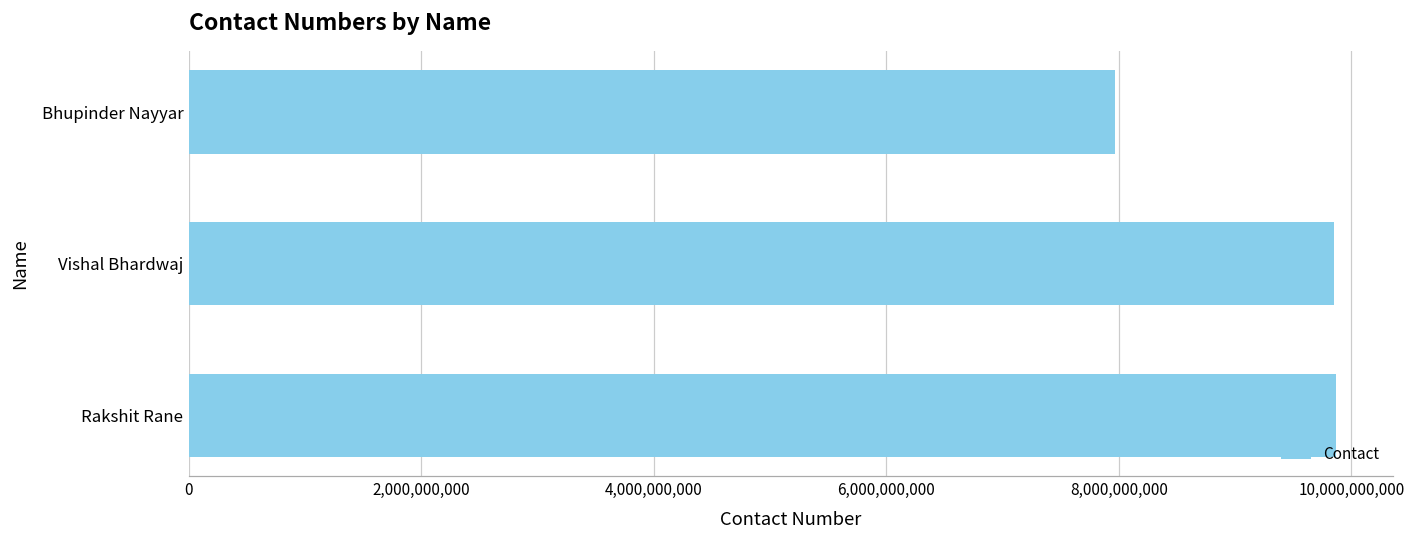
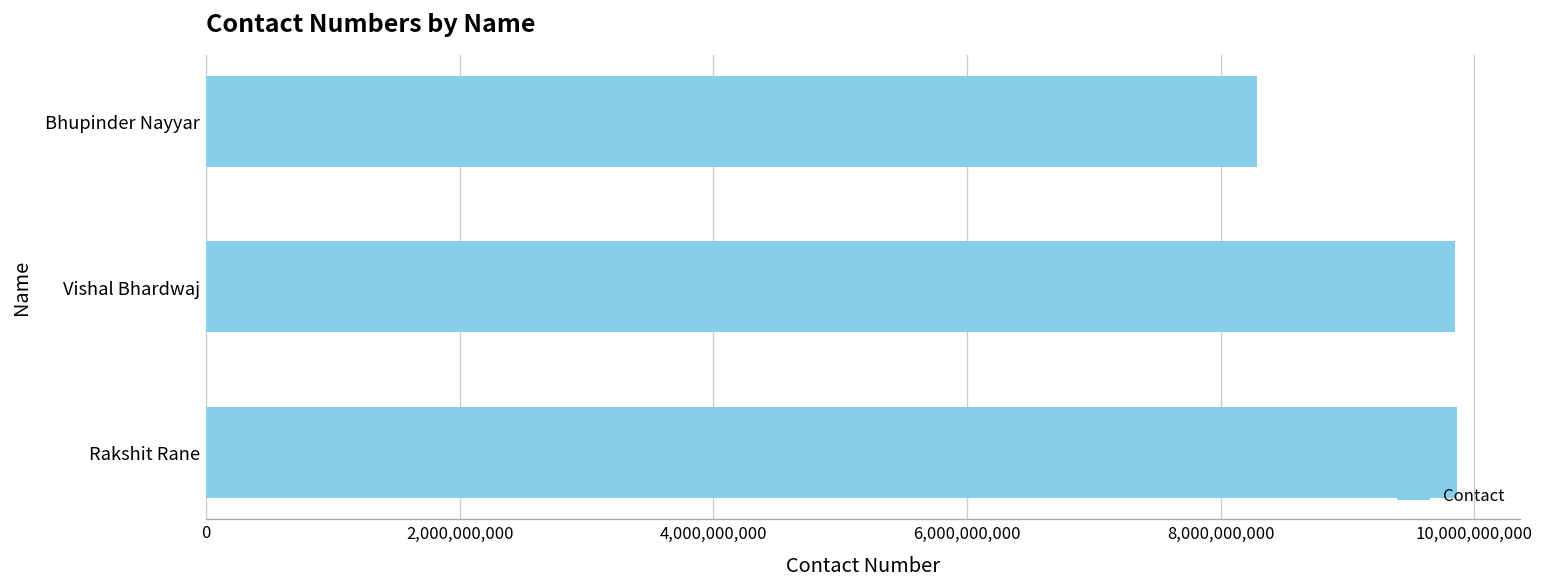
Bhupinder Nayyar: 7,970,000,000 -> 8,280,000,000
